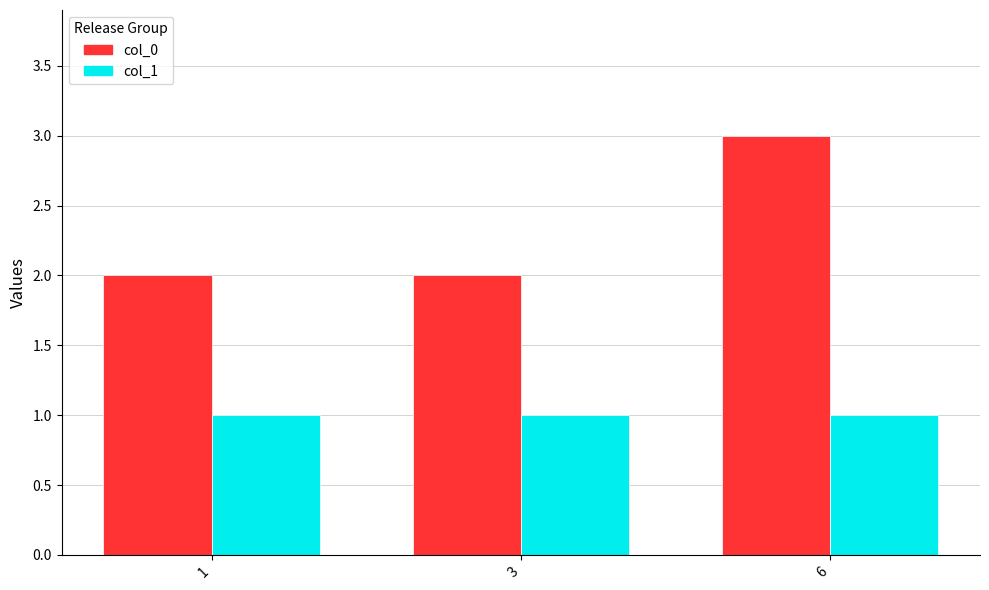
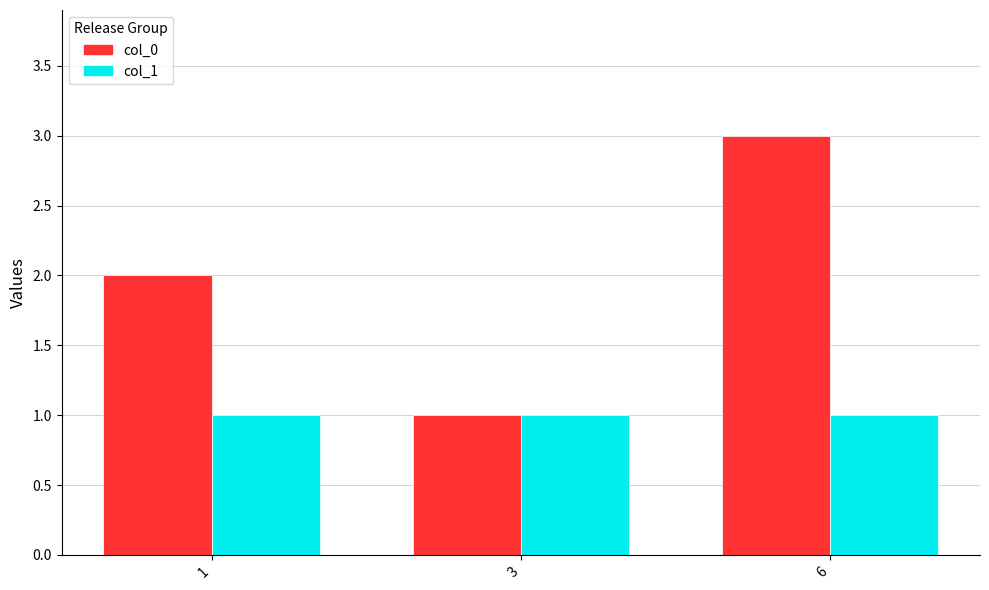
col_0, 3: 2 -> 1
